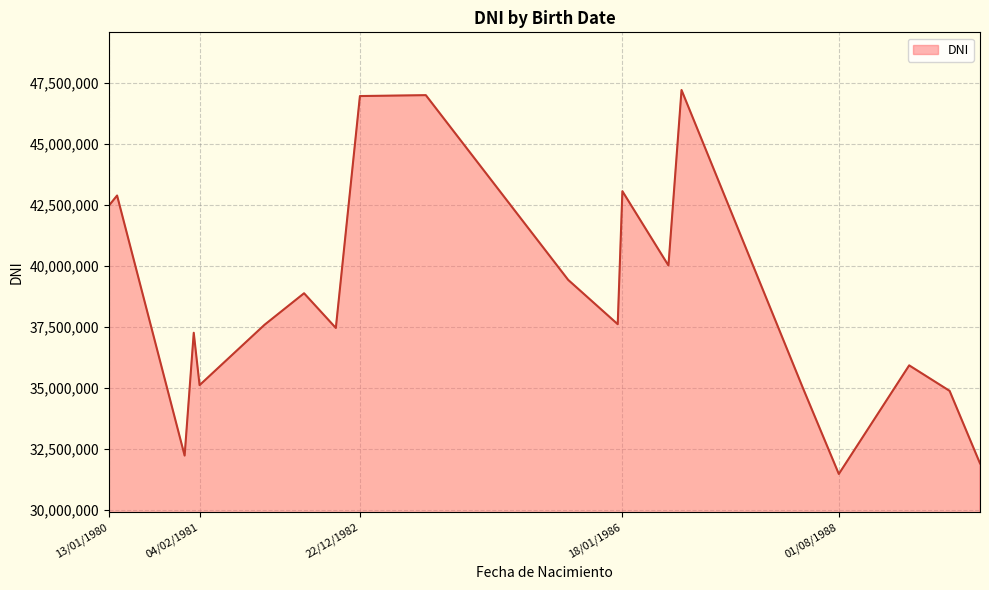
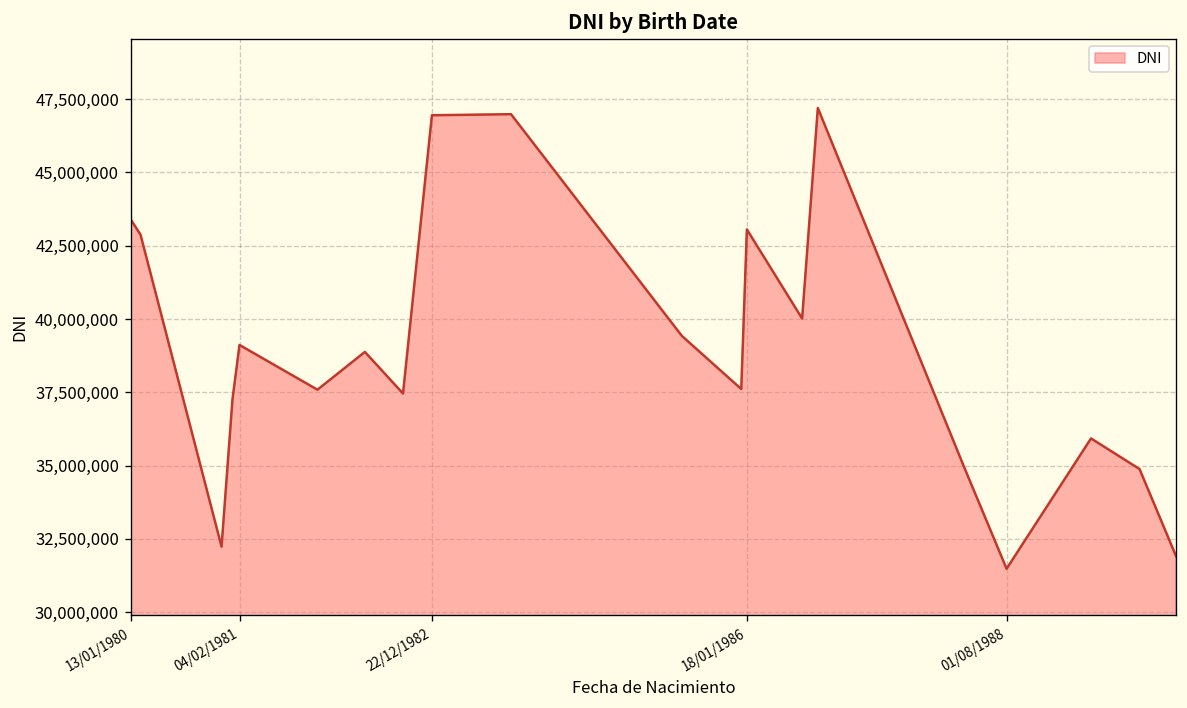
13/01/1980: 42,500,000 -> 43,400,000
04/02/1981: 35,100,000 -> 39,100,000
